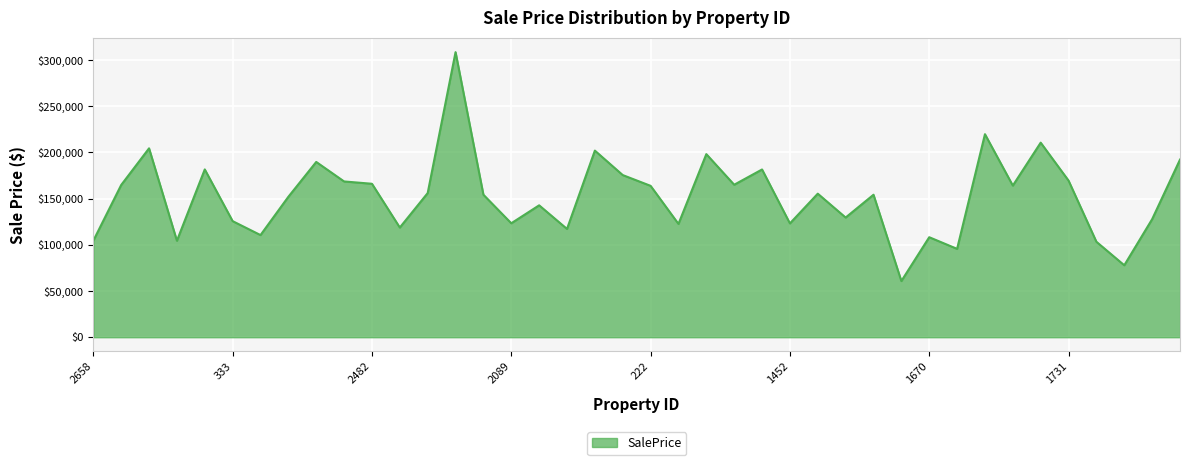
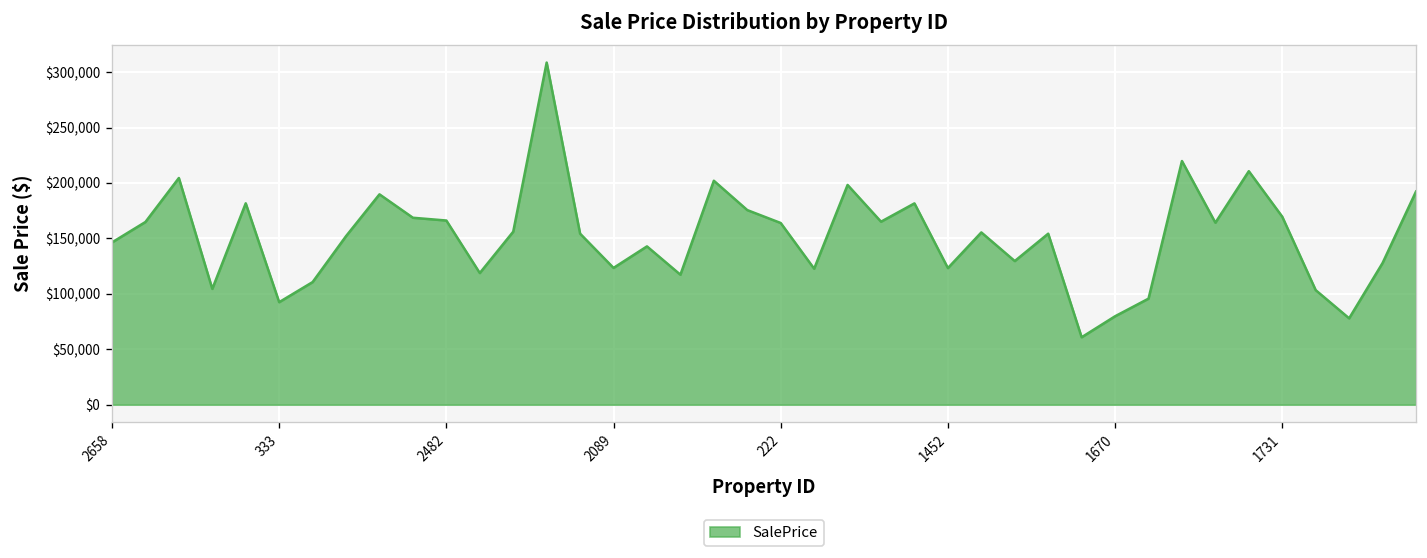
2658: $100,000 -> $150,000
333: $130,000 -> $90,000
1670: $110,000 -> $80,000
